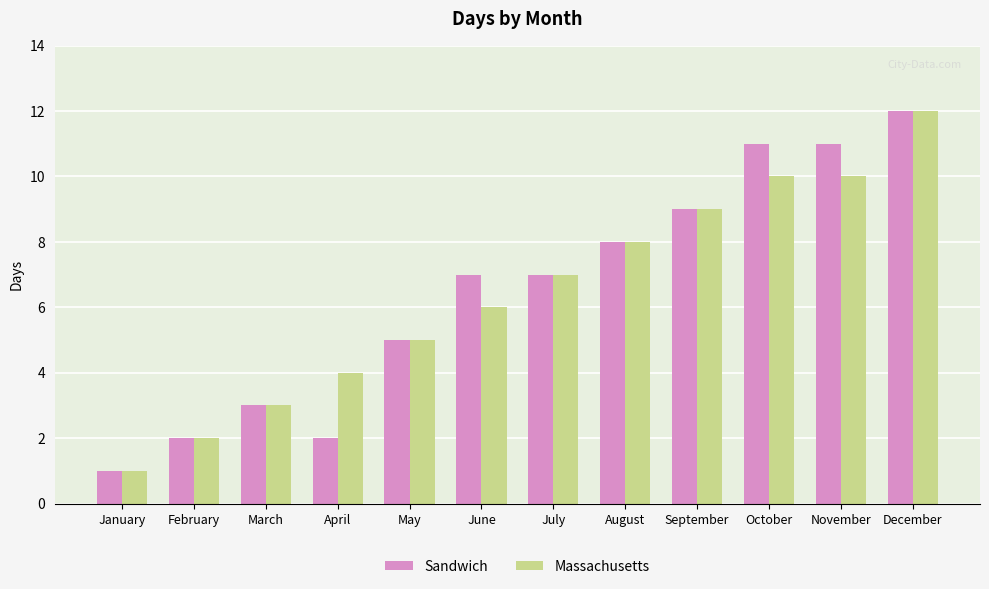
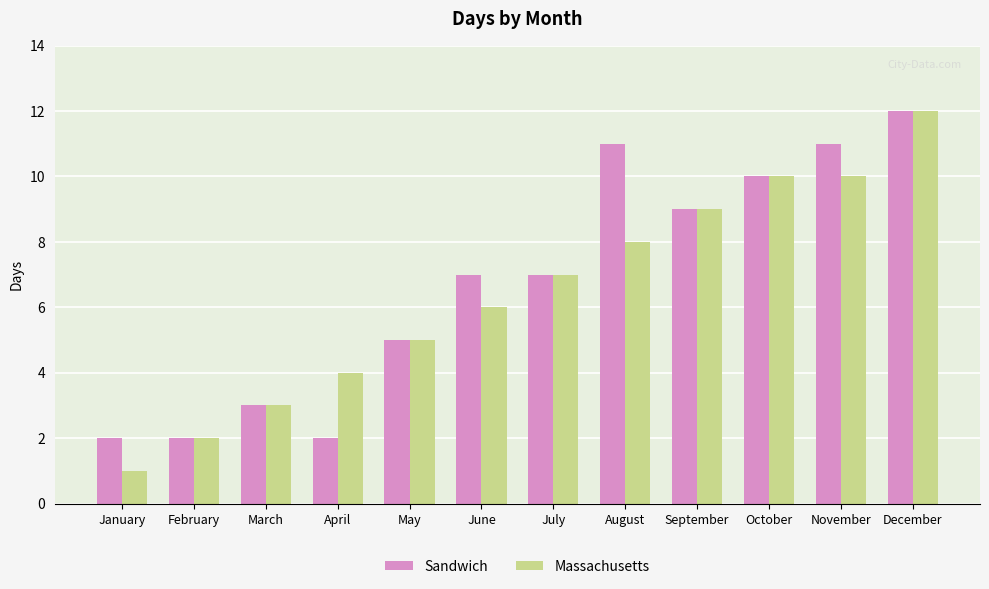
Sandwich, January: 1 -> 2
Sandwich, August: 8 -> 11
Sandwich, October: 11 -> 10
